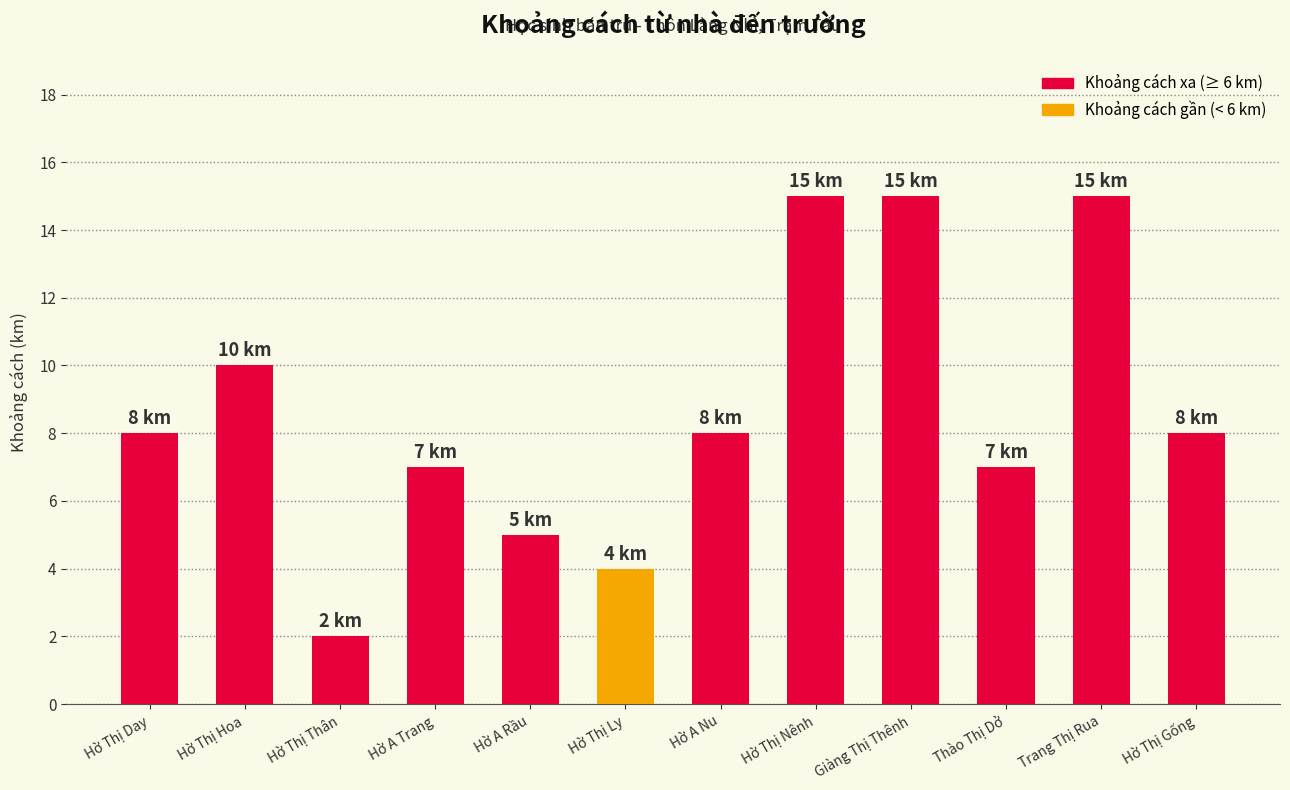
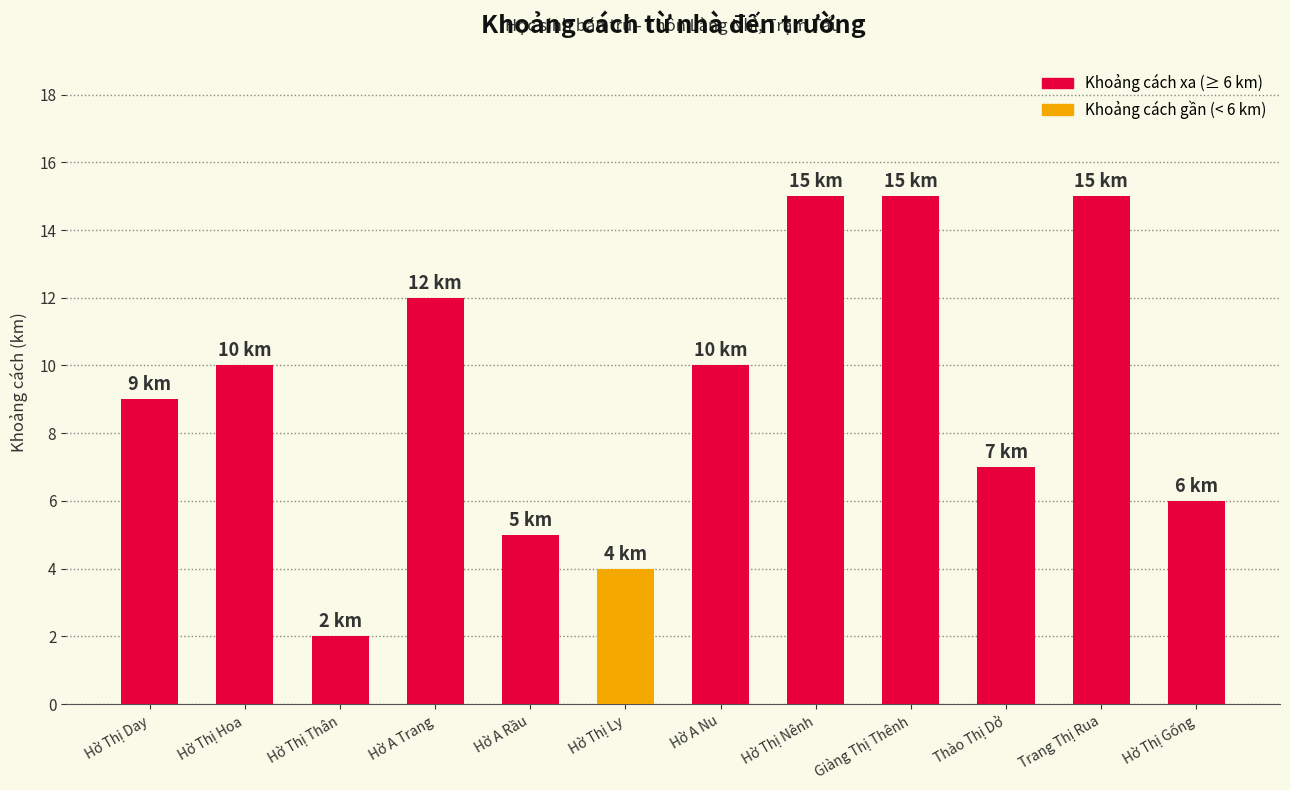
Hờ Thị Day: 8 -> 9
Hờ A Trang: 7 -> 12
Hờ A Nu: 8 -> 10
Hờ Thị Gống: 8 -> 6
